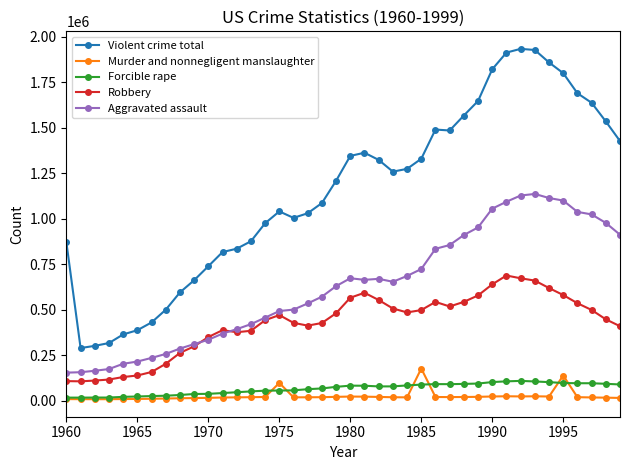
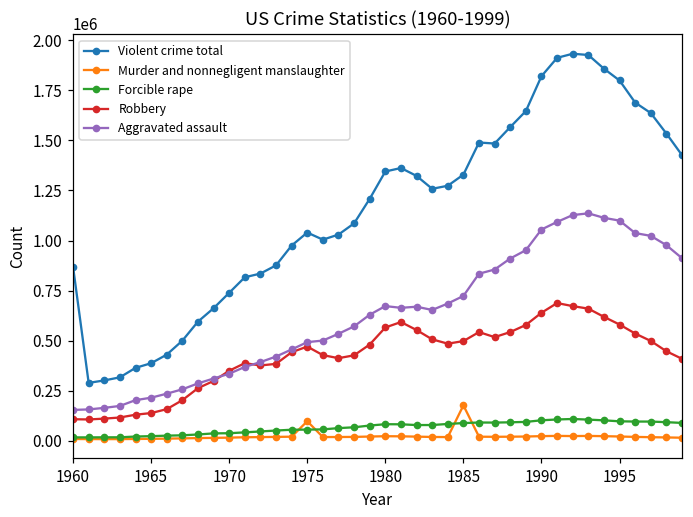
Murder and nonnegligent manslaughter, 1995: 140000 -> 20000
